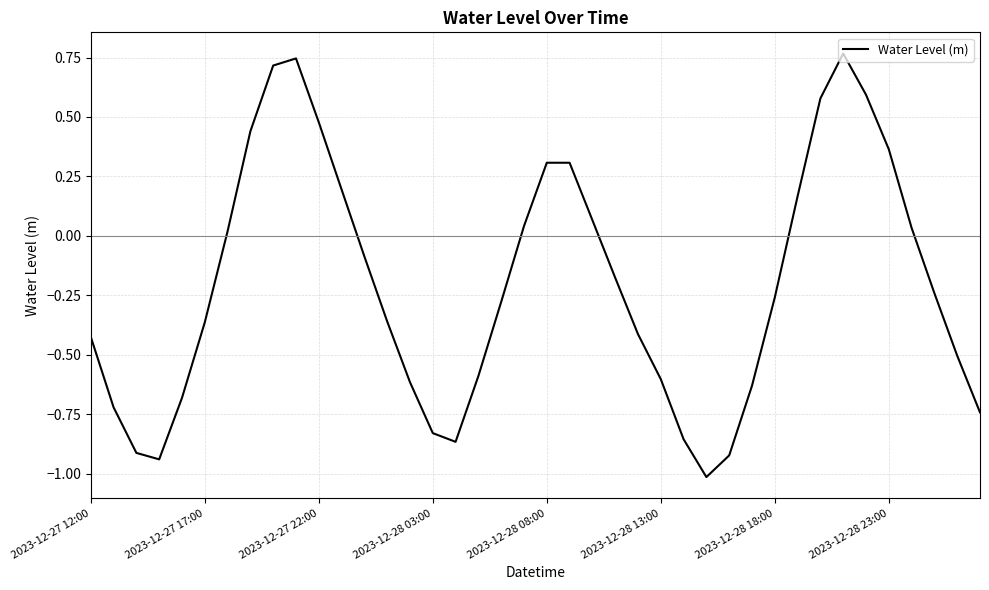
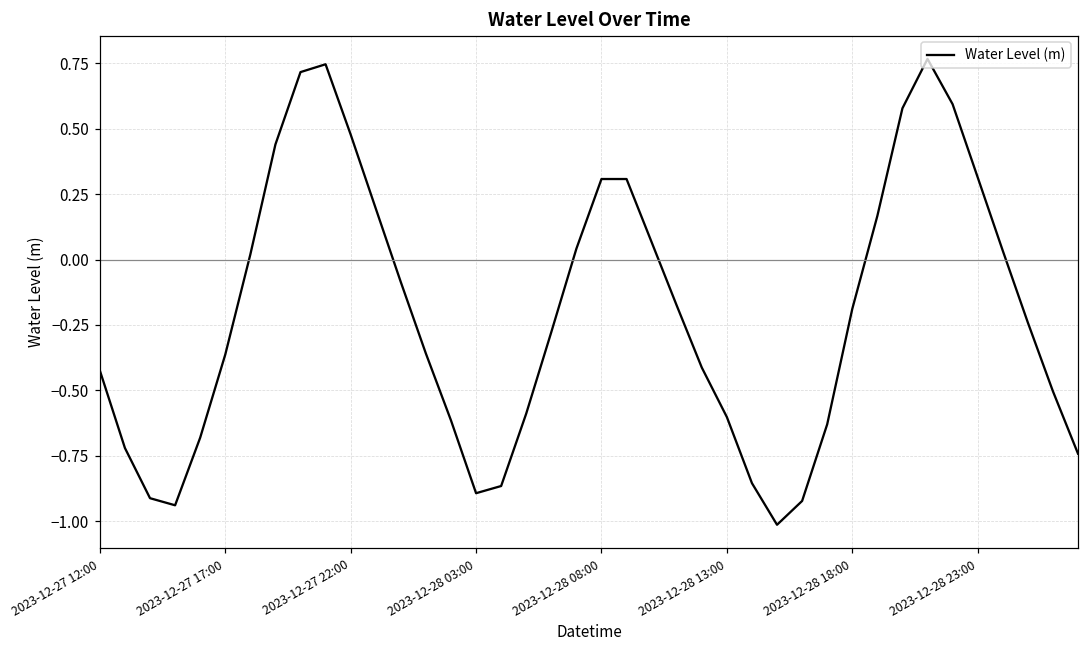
2023-12-28 03:00: -0.83 -> -0.89
2023-12-28 18:00: -0.26 -> -0.19
2023-12-28 23:00: 0.36 -> 0.31
